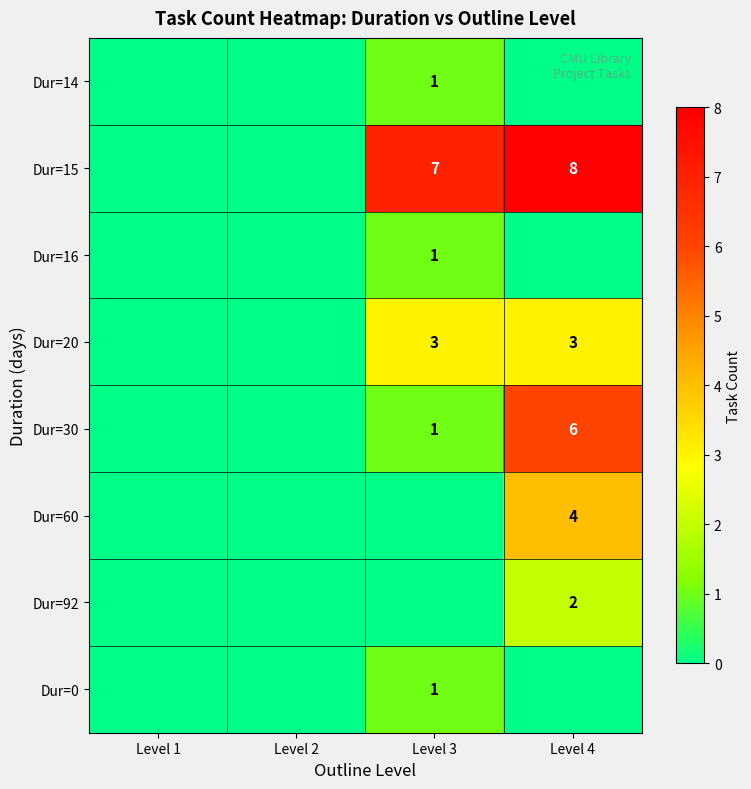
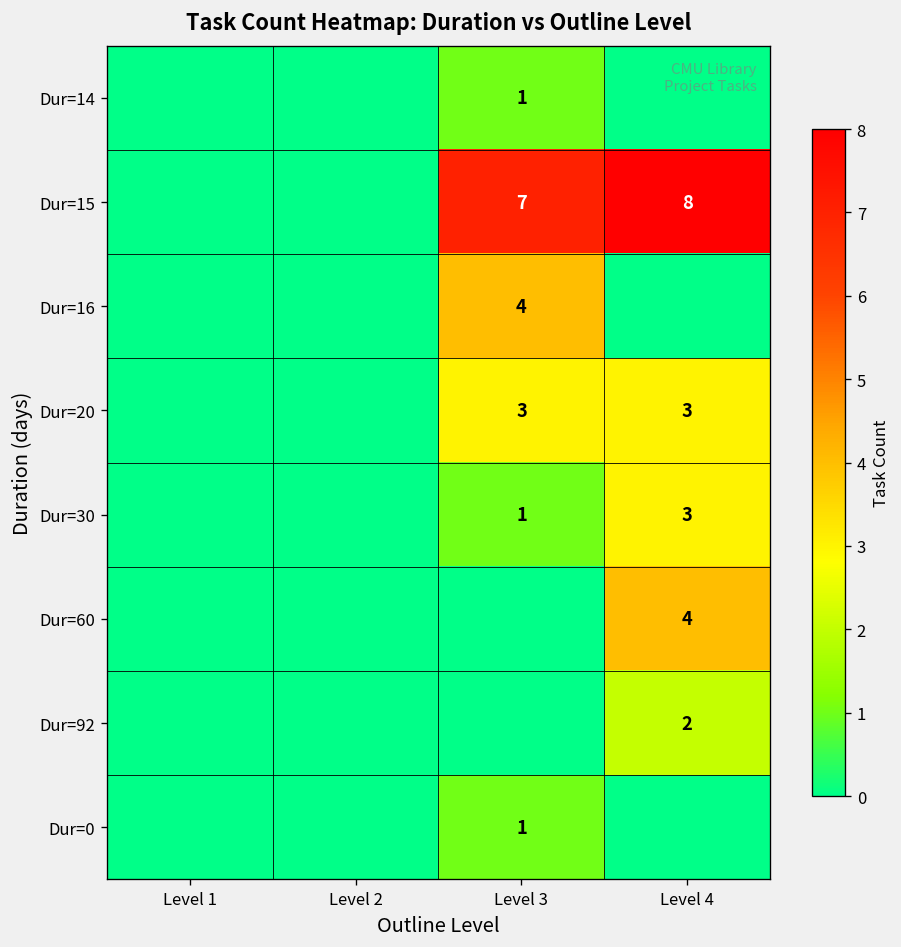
Dur=16, Level 3: 1 -> 4
Dur=30, Level 4: 6 -> 3
